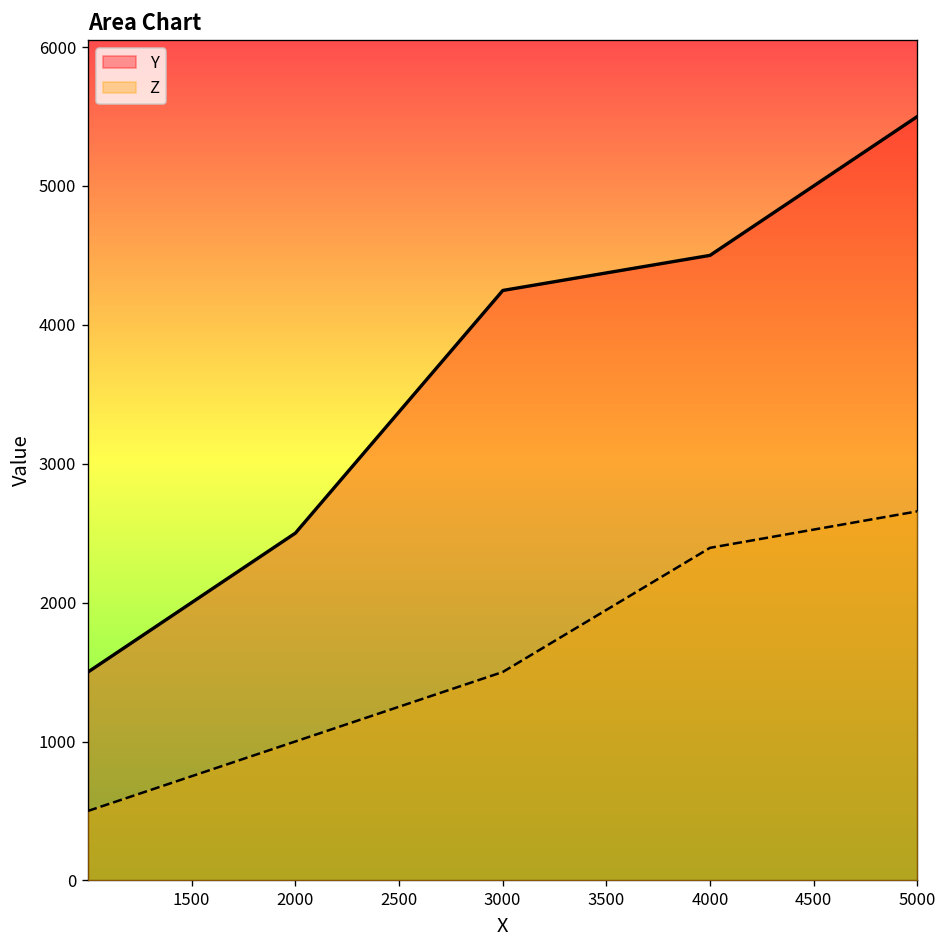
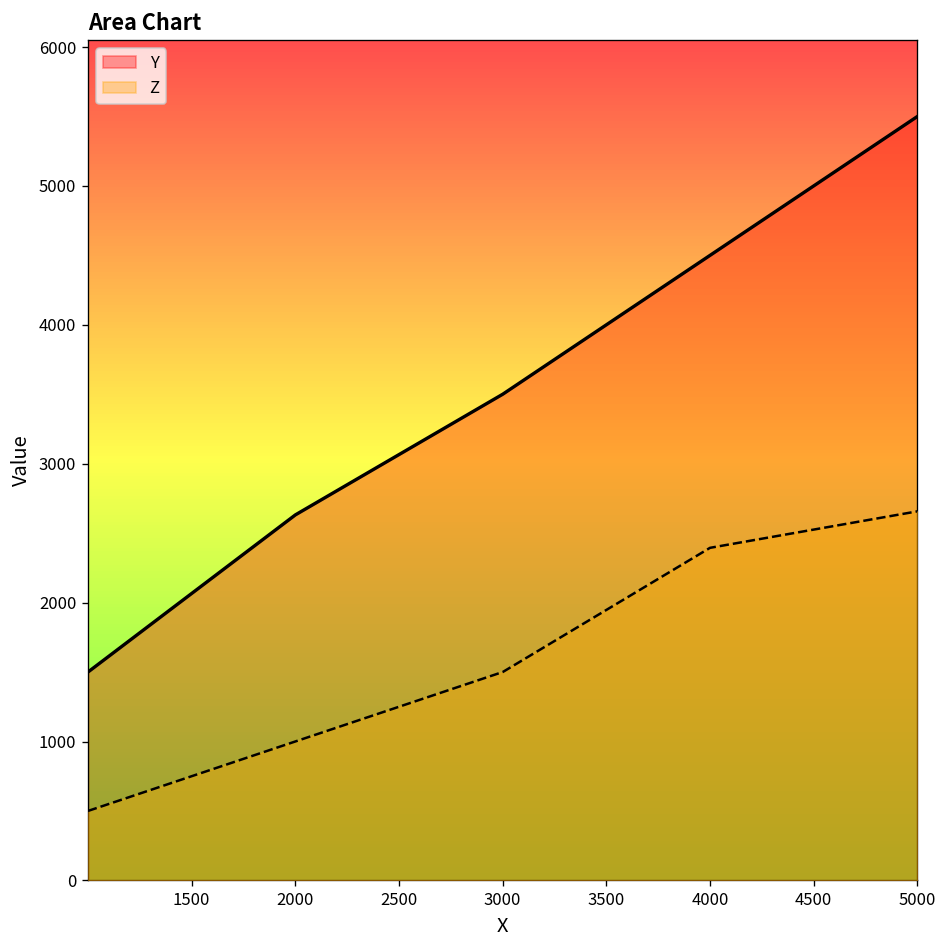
Y, 2000: 2500 -> 2630
Y, 3000: 4250 -> 3500
